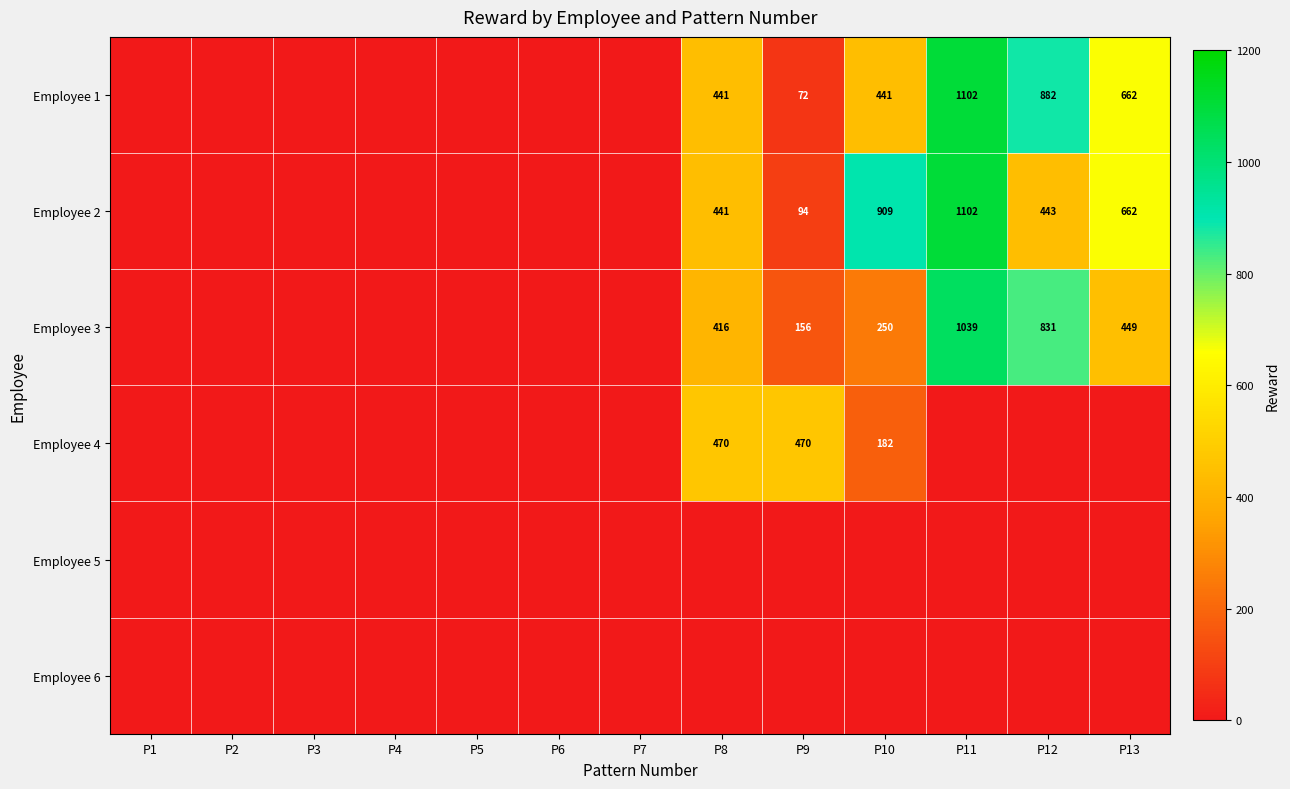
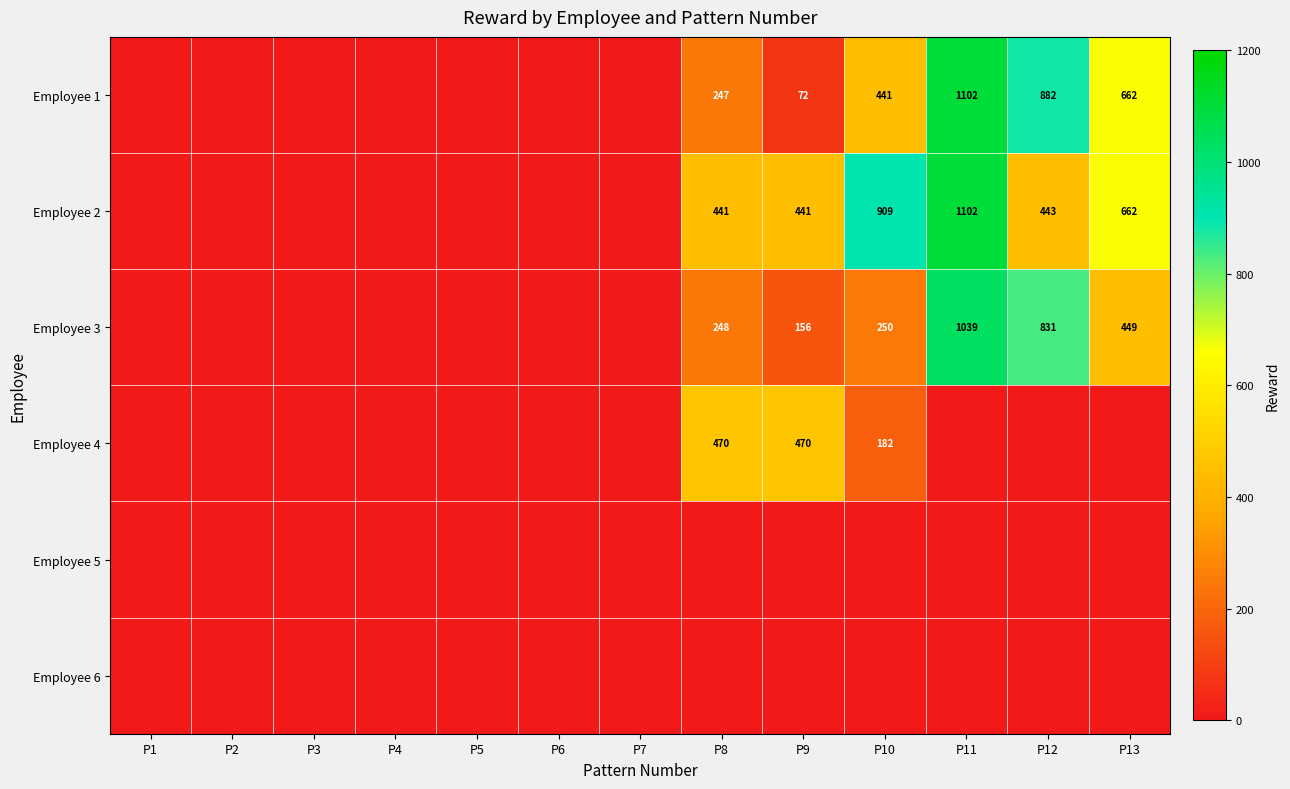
Employee 1, P8: 441 -> 247
Employee 2, P9: 94 -> 441
Employee 3, P8: 416 -> 248
